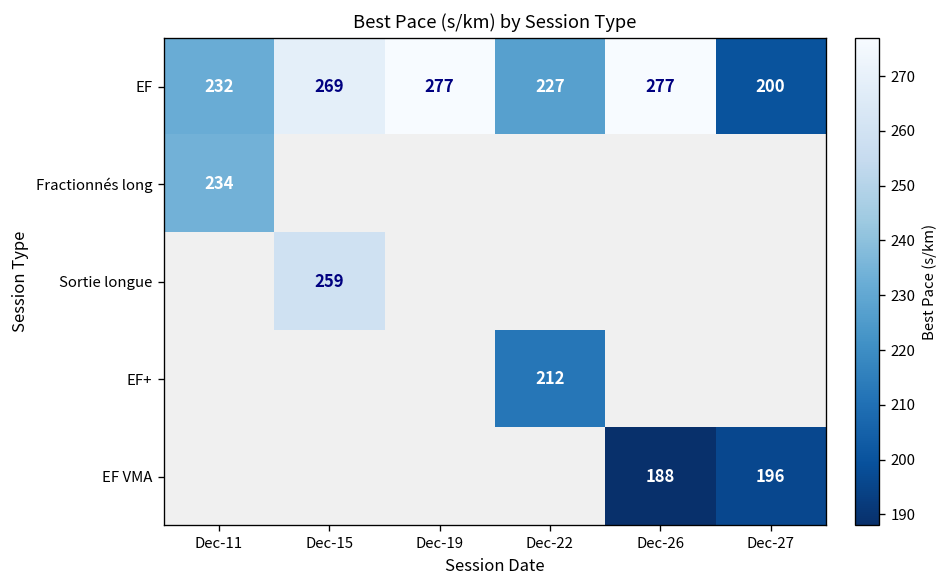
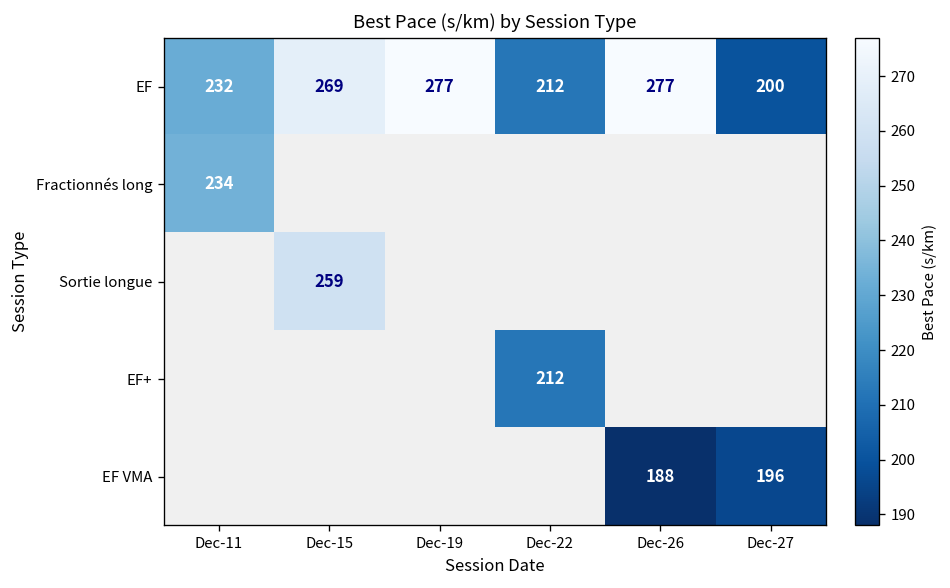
EF, Dec-22: 227 -> 212
